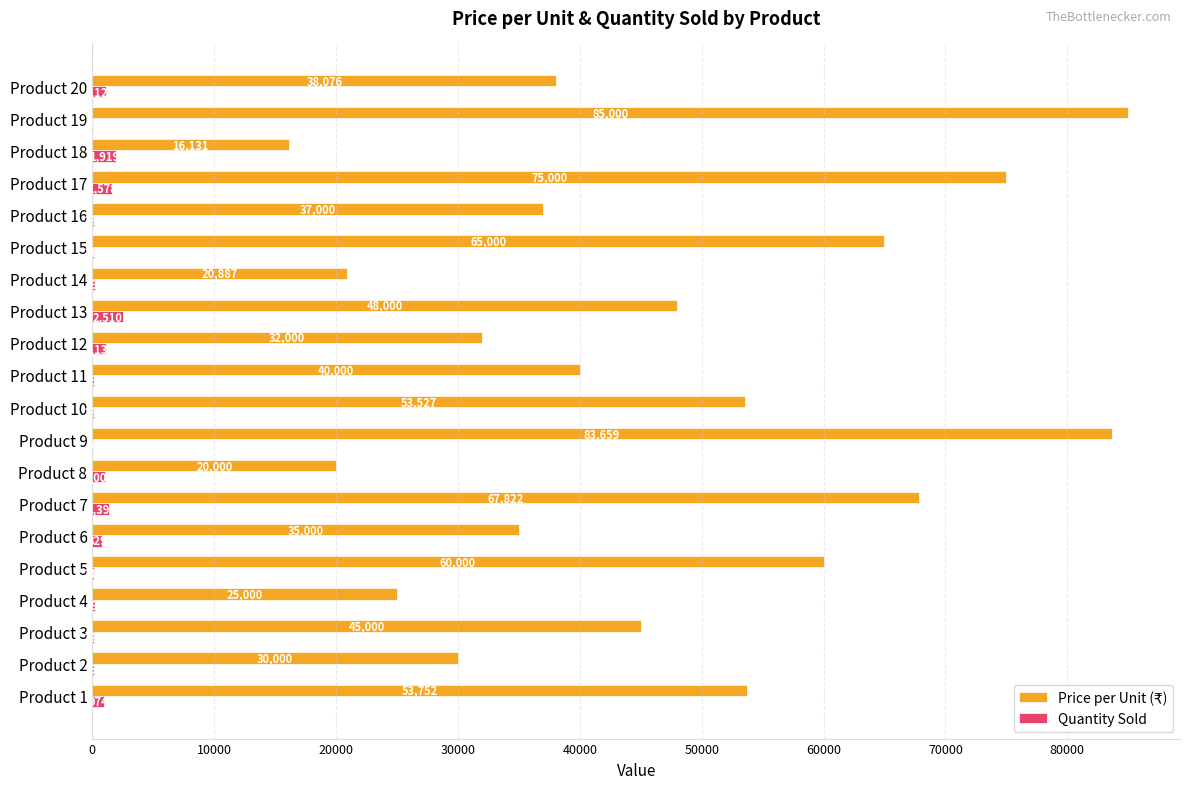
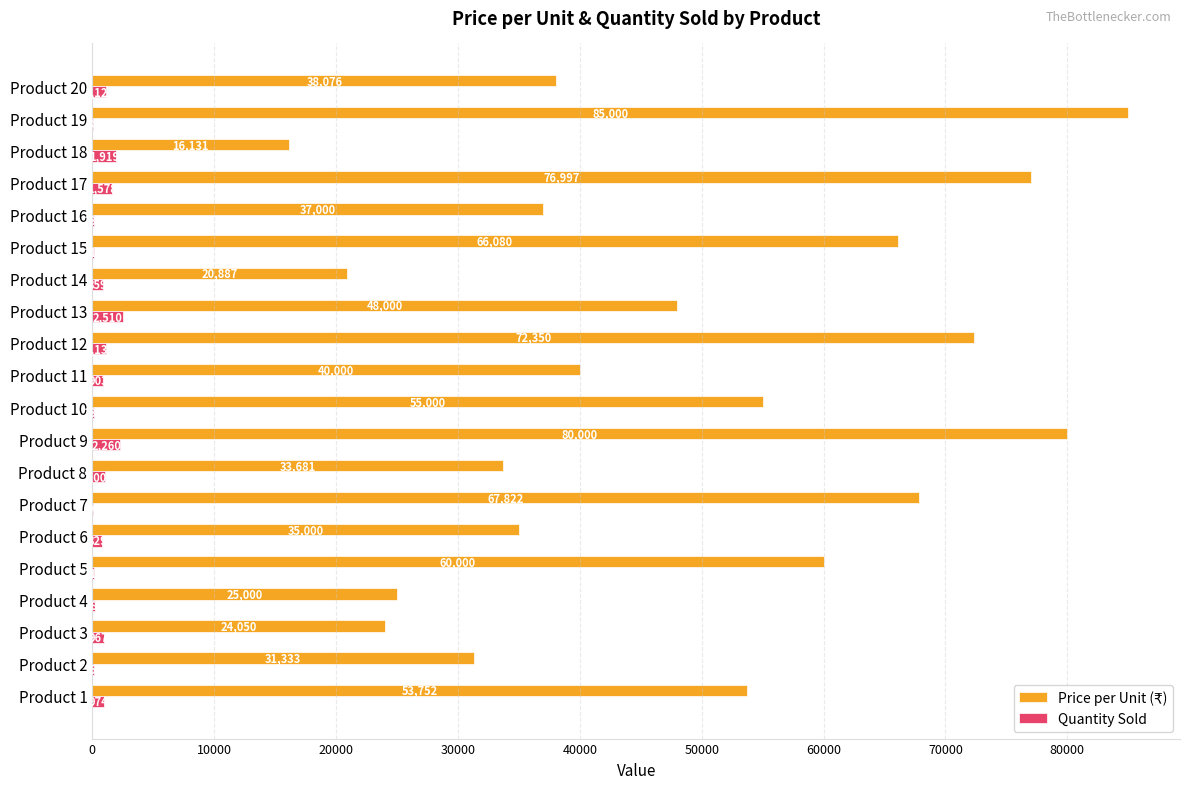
Price per Unit (₹), Product 17: 75,000 -> 76,997
Price per Unit (₹), Product 15: 65,000 -> 66,080
Quantity Sold, Product 14: 200 -> 900
Price per Unit (₹), Product 12: 32,000 -> 72,350
Quantity Sold, Product 11: 200 -> 900
Price per Unit (₹), Product 10: 53,527 -> 55,000
Price per Unit (₹), Product 9: 83,659 -> 80,000
Quantity Sold, Product 9: 100 -> 2300
Price per Unit (₹), Product 8: 20,000 -> 33,681
Quantity Sold, Product 7: 1400 -> 100
Price per Unit (₹), Product 3: 45,000 -> 24,050
Quantity Sold, Product 3: 100 -> 1000
Price per Unit (₹), Product 2: 30,000 -> 31,333
